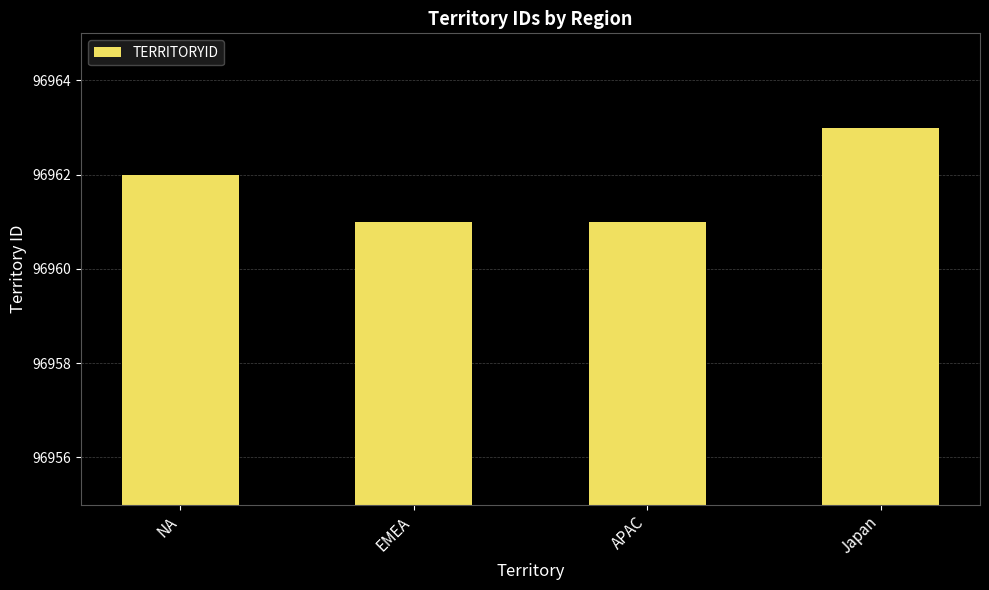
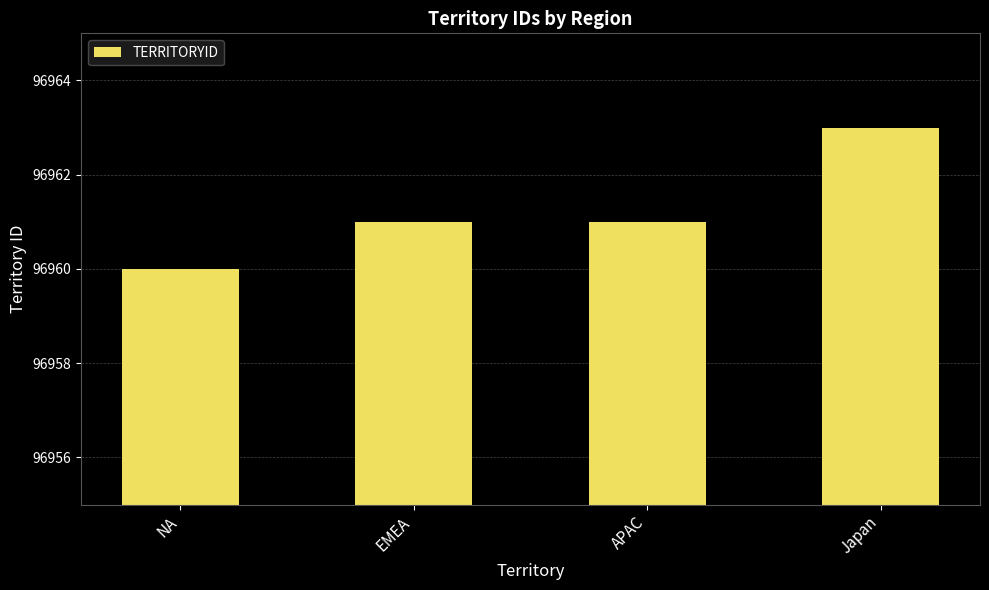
NA: 96962 -> 96960
